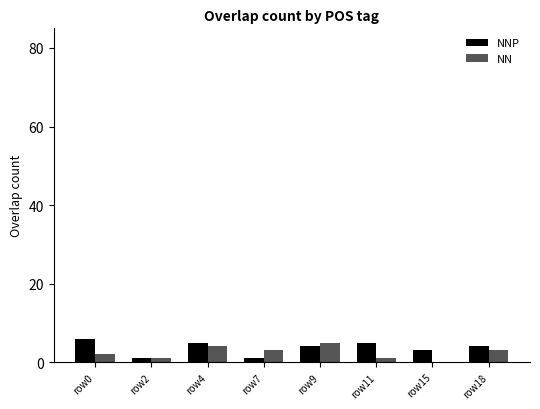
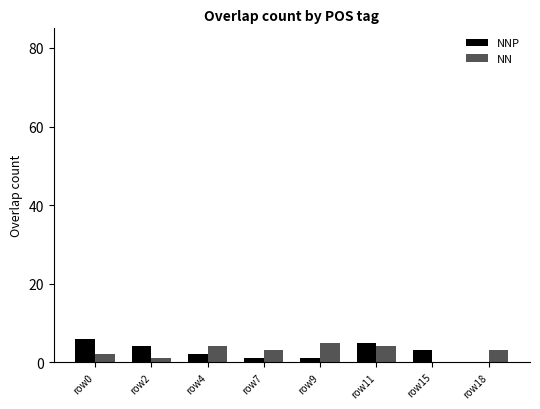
NNP, row2: 1 -> 4
NNP, row4: 5 -> 2
NNP, row9: 4 -> 1
NN, row11: 1 -> 4
NNP, row18: 4 -> 0
